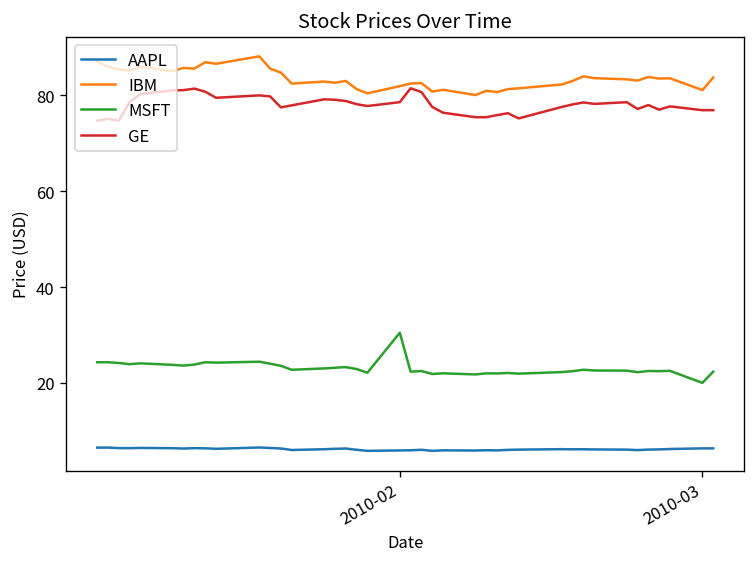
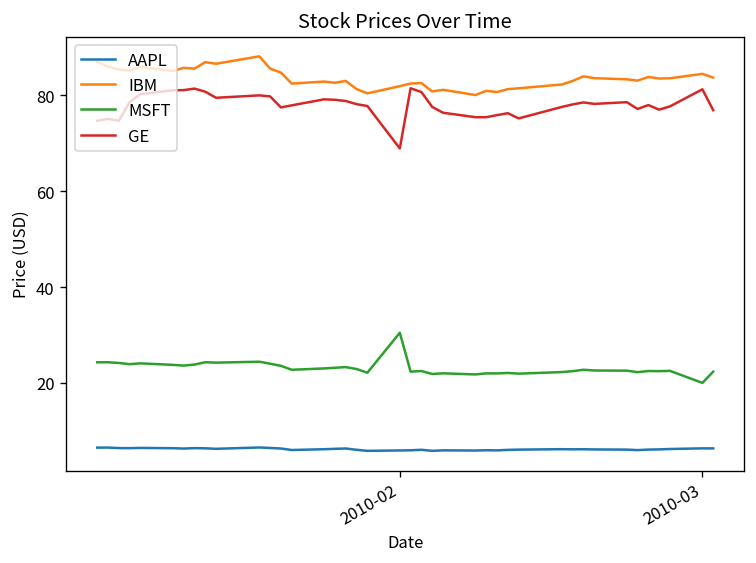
GE, 2010-02: 79 -> 69
IBM, 2010-03: 81 -> 84
GE, 2010-03: 77 -> 81
